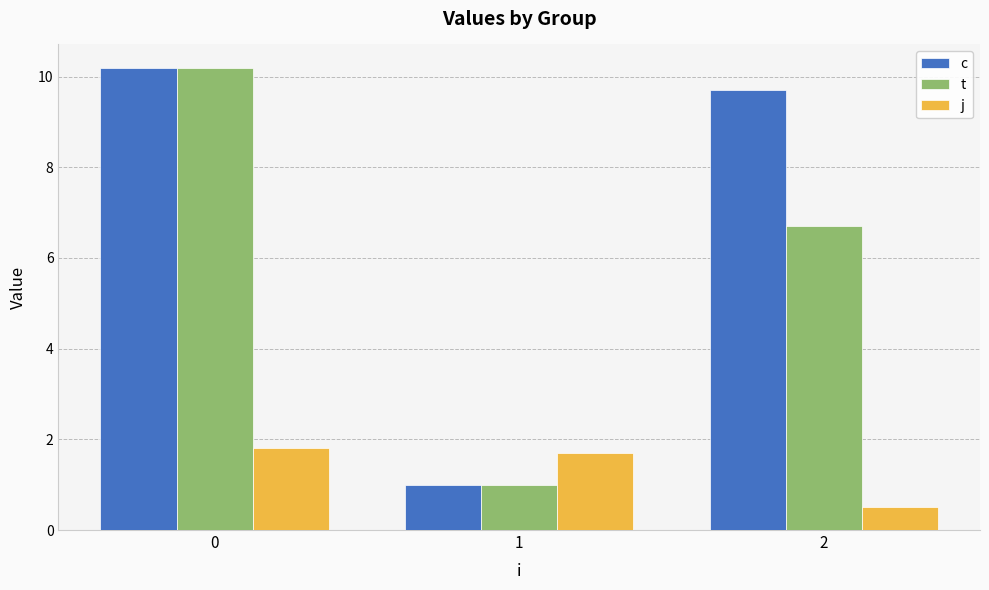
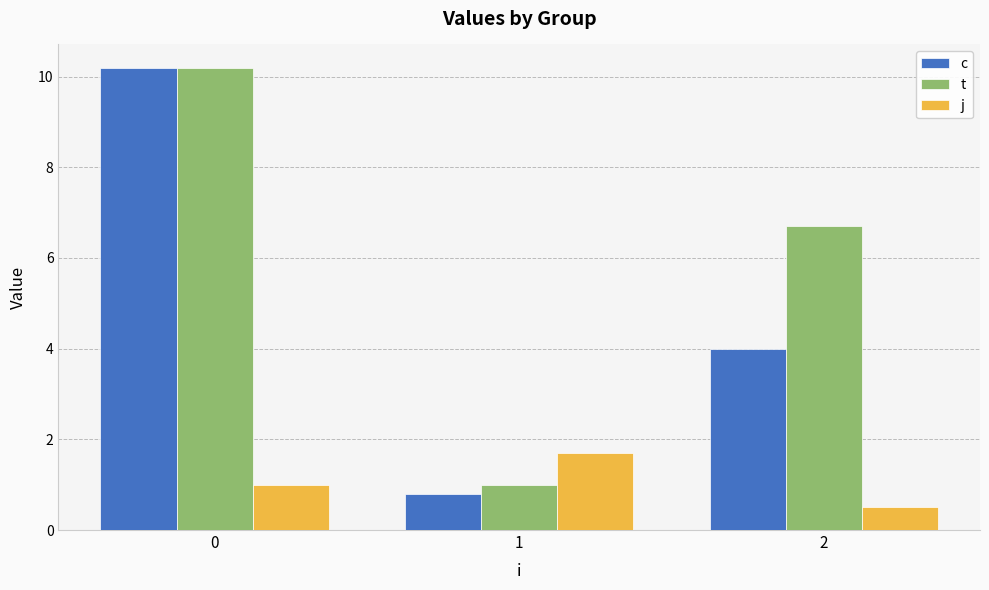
j, 0: 1.8 -> 1.0
c, 1: 1.0 -> 0.8
c, 2: 9.7 -> 4.0
